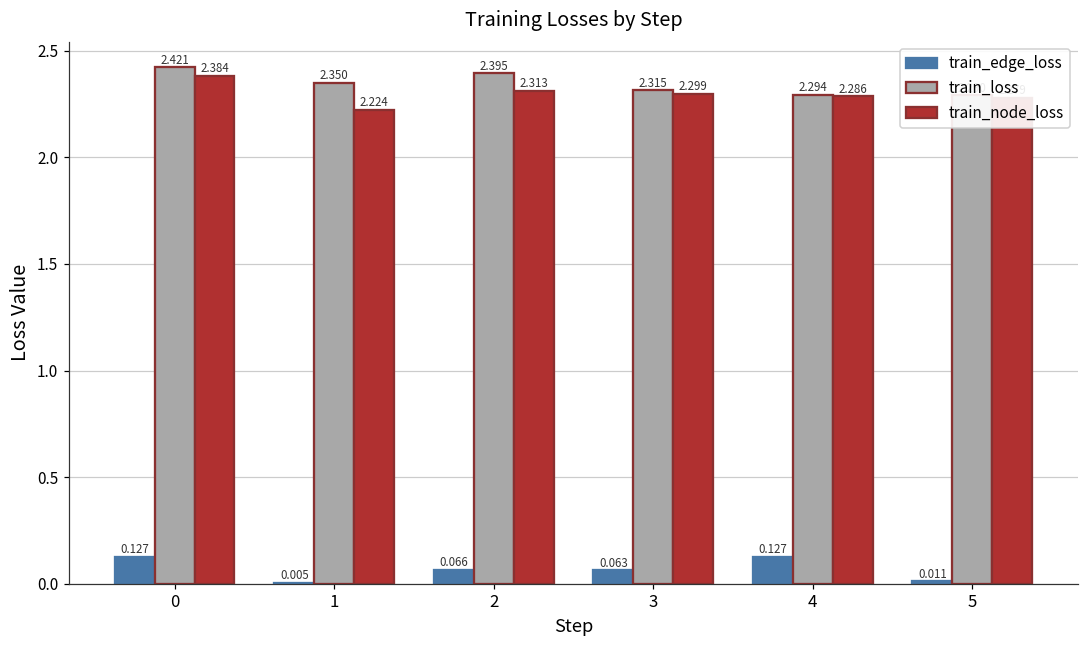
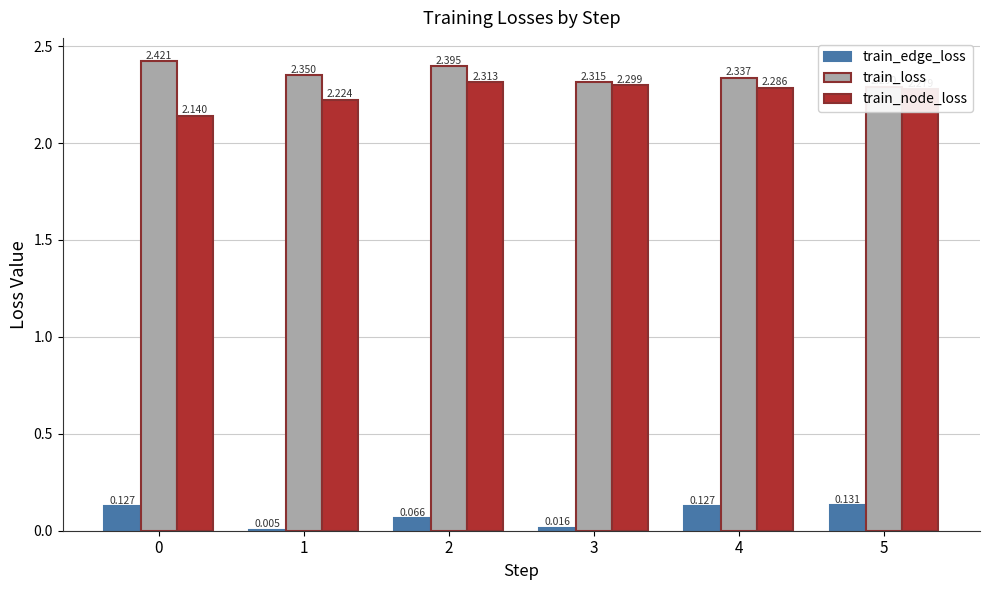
train_node_loss, 0: 2.384 -> 2.140
train_edge_loss, 3: 0.063 -> 0.016
train_loss, 4: 2.294 -> 2.337
train_edge_loss, 5: 0.011 -> 0.131
